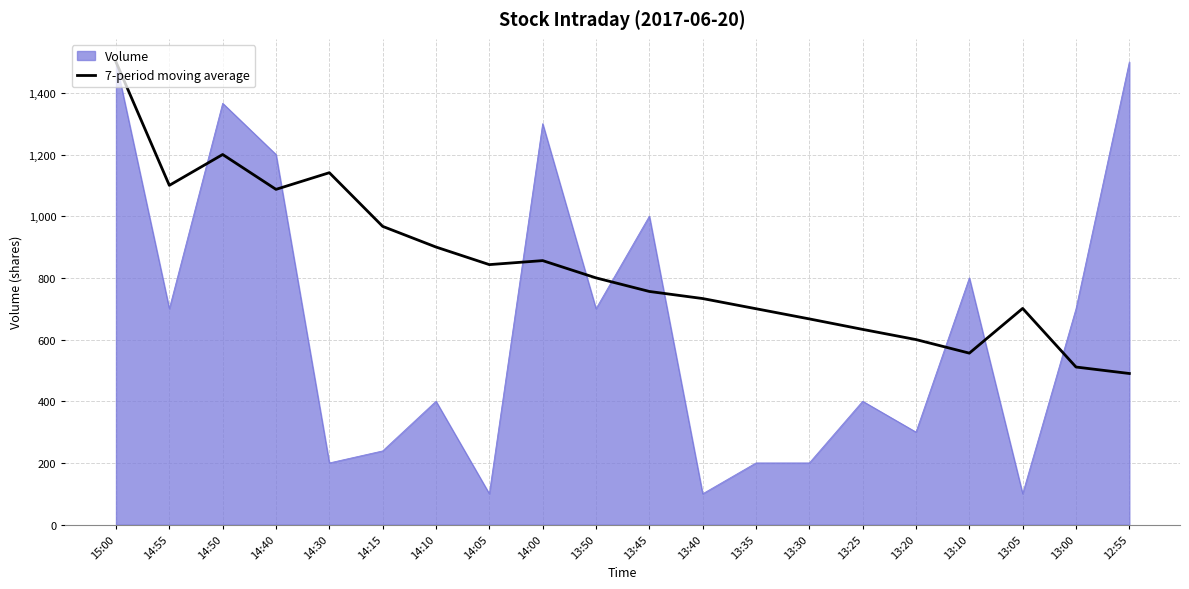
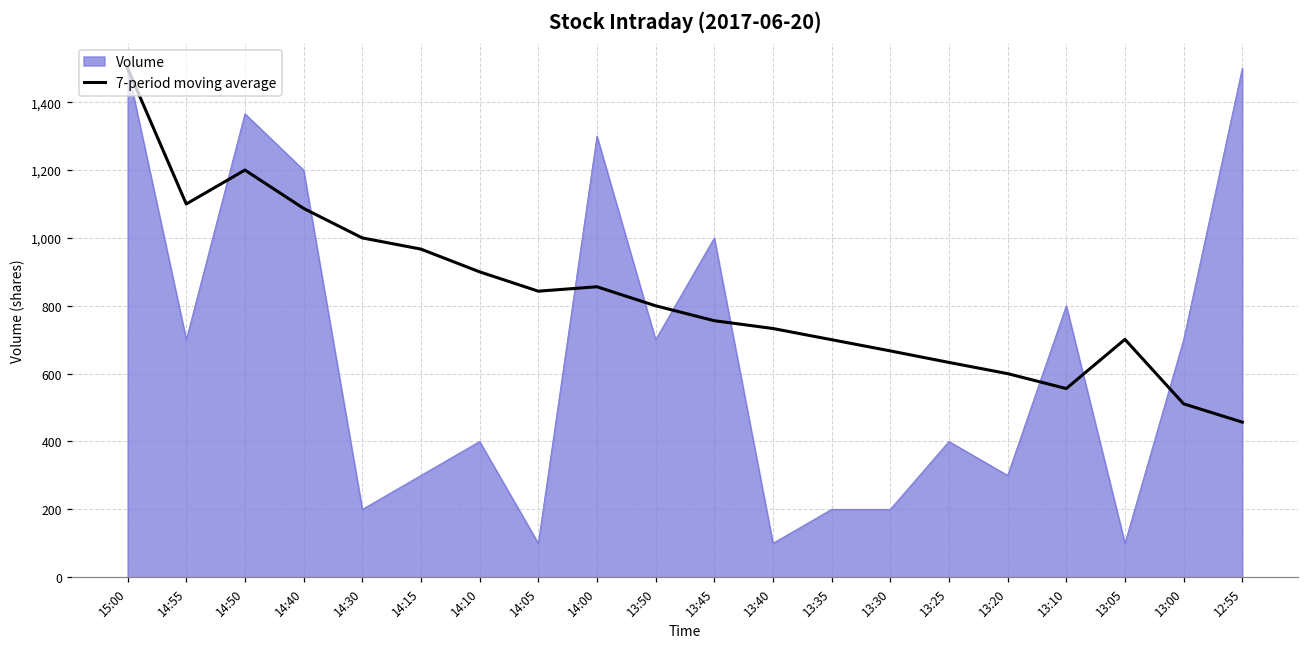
7-period moving average, 14:30: 1,140 -> 1,000
Volume, 14:15: 240 -> 300
7-period moving average, 12:55: 490 -> 460
